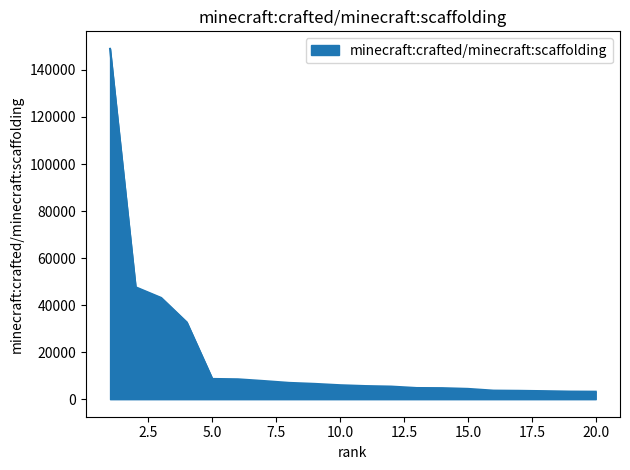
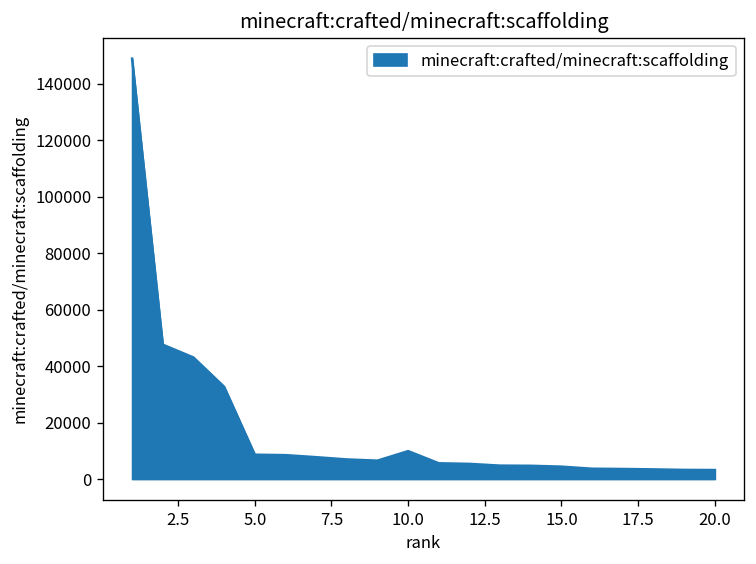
10.0: 6000 -> 10000
